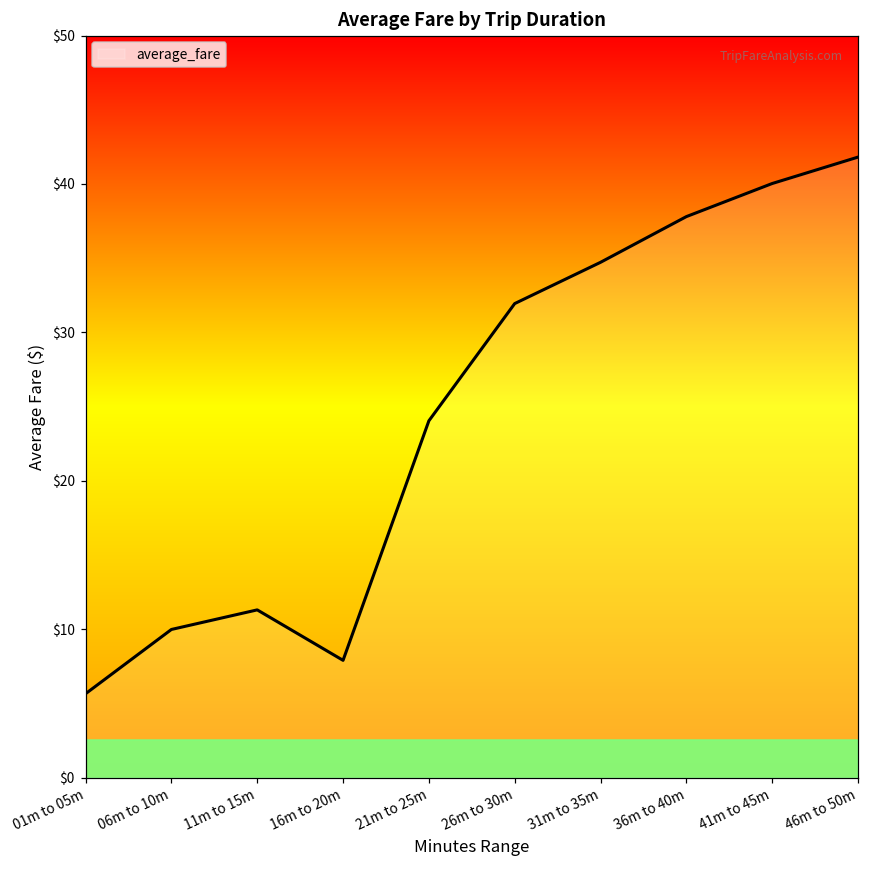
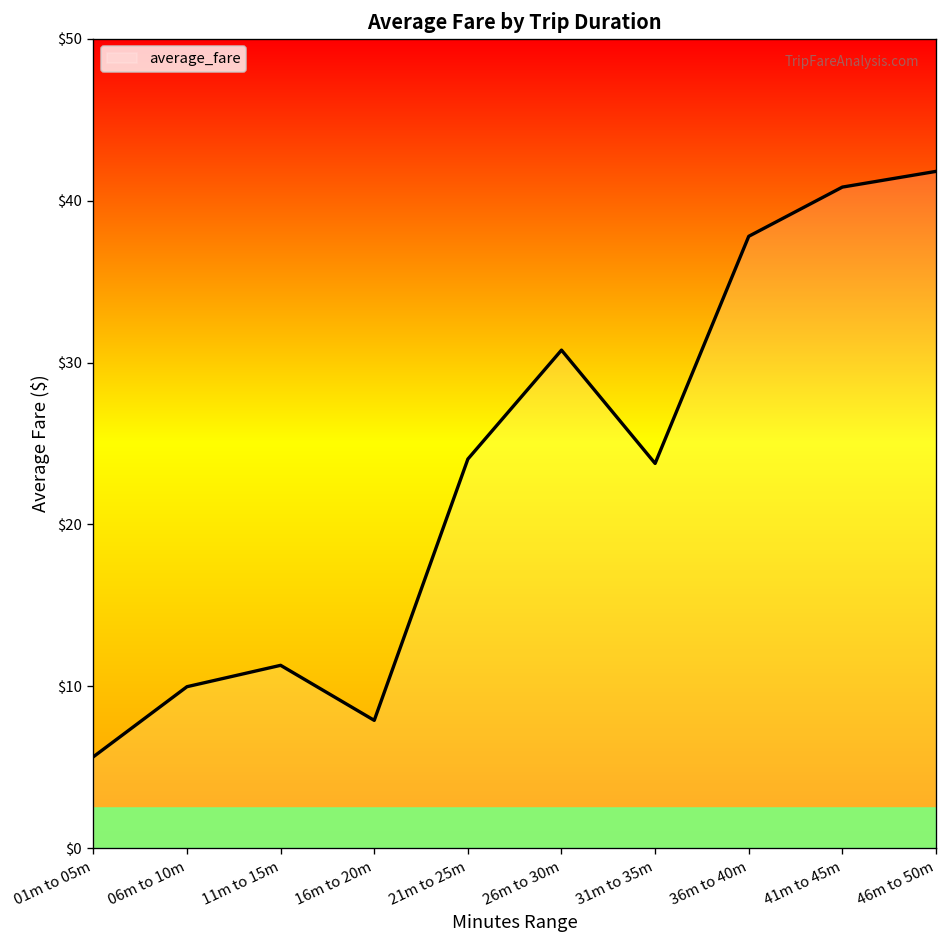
26m to 30m: $31.9 -> $30.8
31m to 35m: $34.7 -> $23.8
41m to 45m: $40.0 -> $40.8
